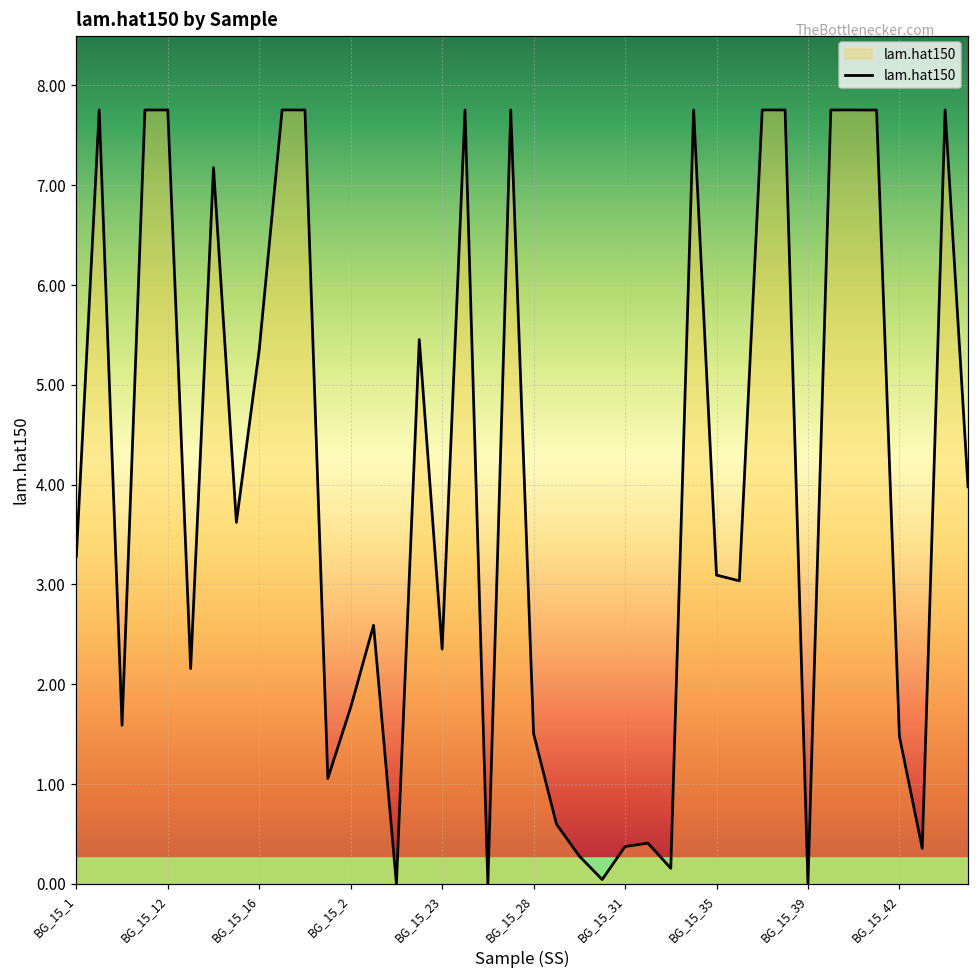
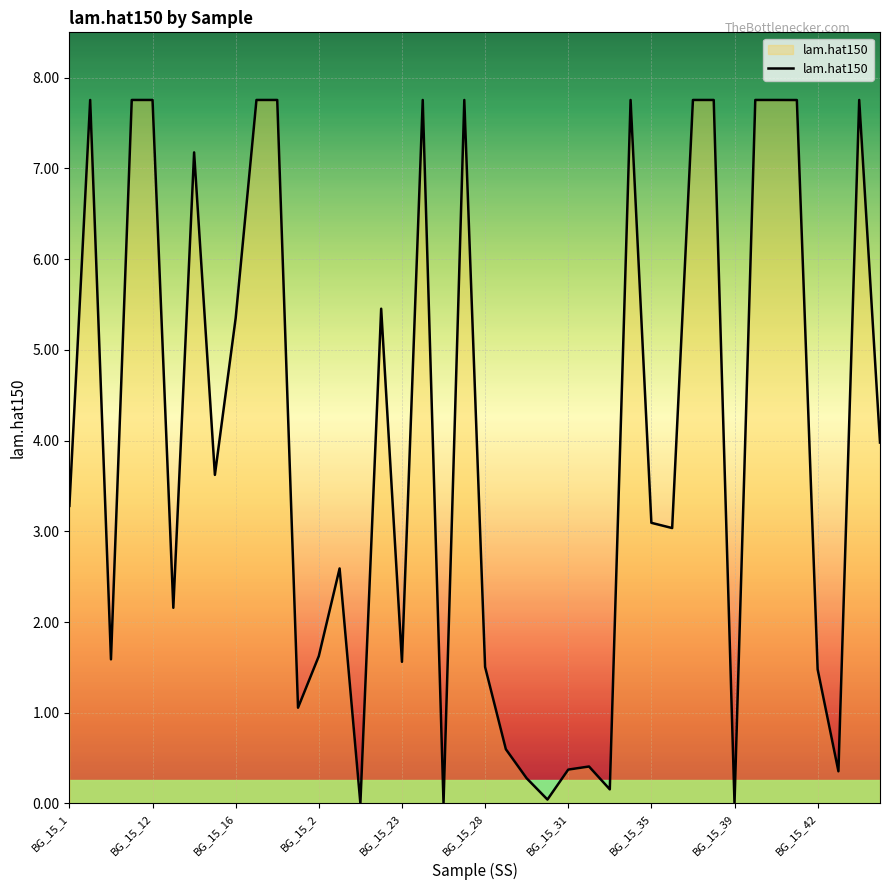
BG_15_2: 1.8 -> 1.6
BG_15_23: 2.4 -> 1.6
